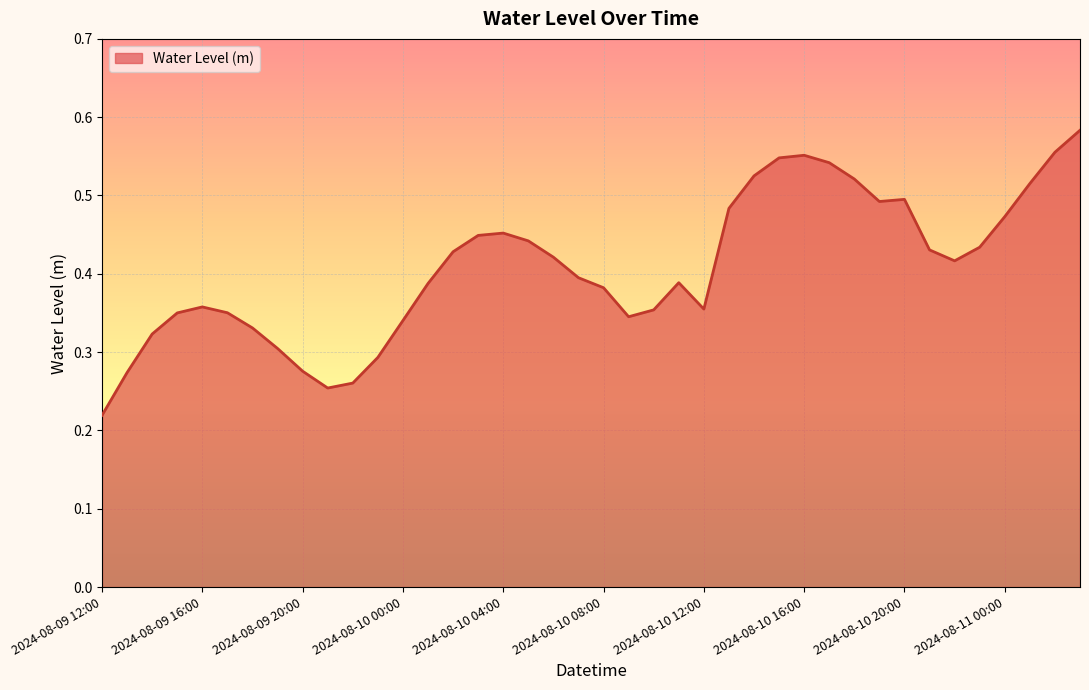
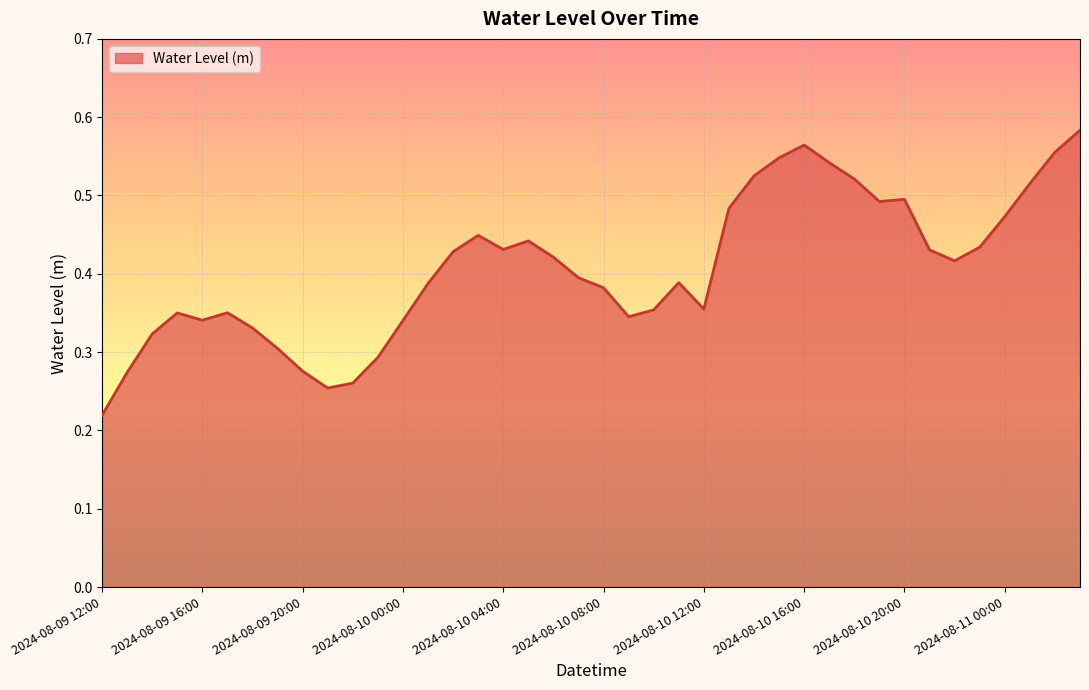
2024-08-09 16:00: 0.36 -> 0.34
2024-08-10 04:00: 0.45 -> 0.43
2024-08-10 16:00: 0.55 -> 0.56
